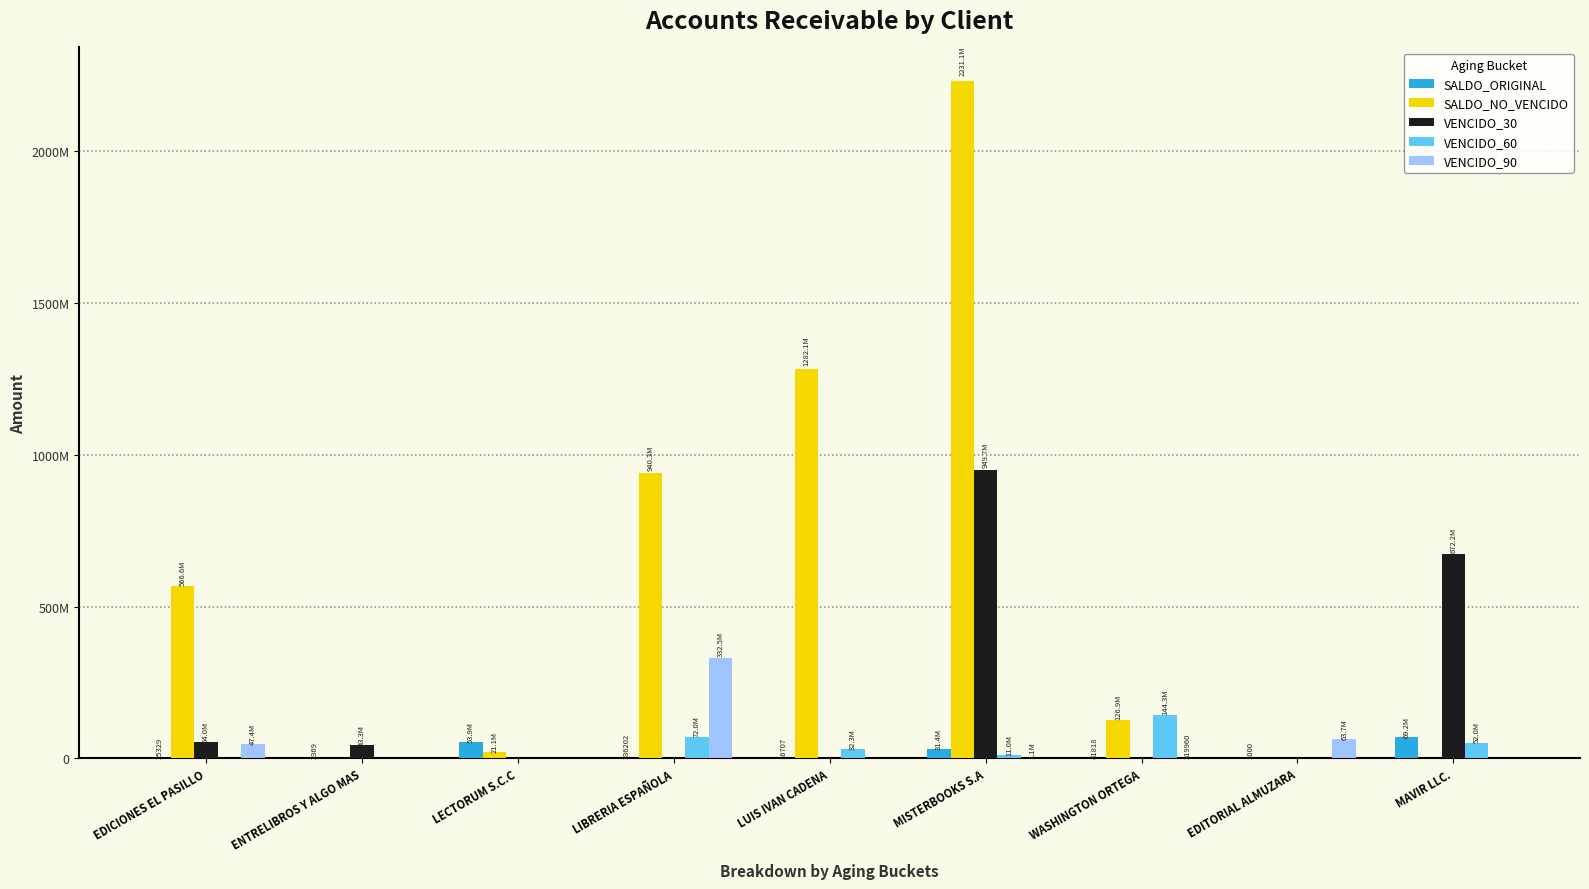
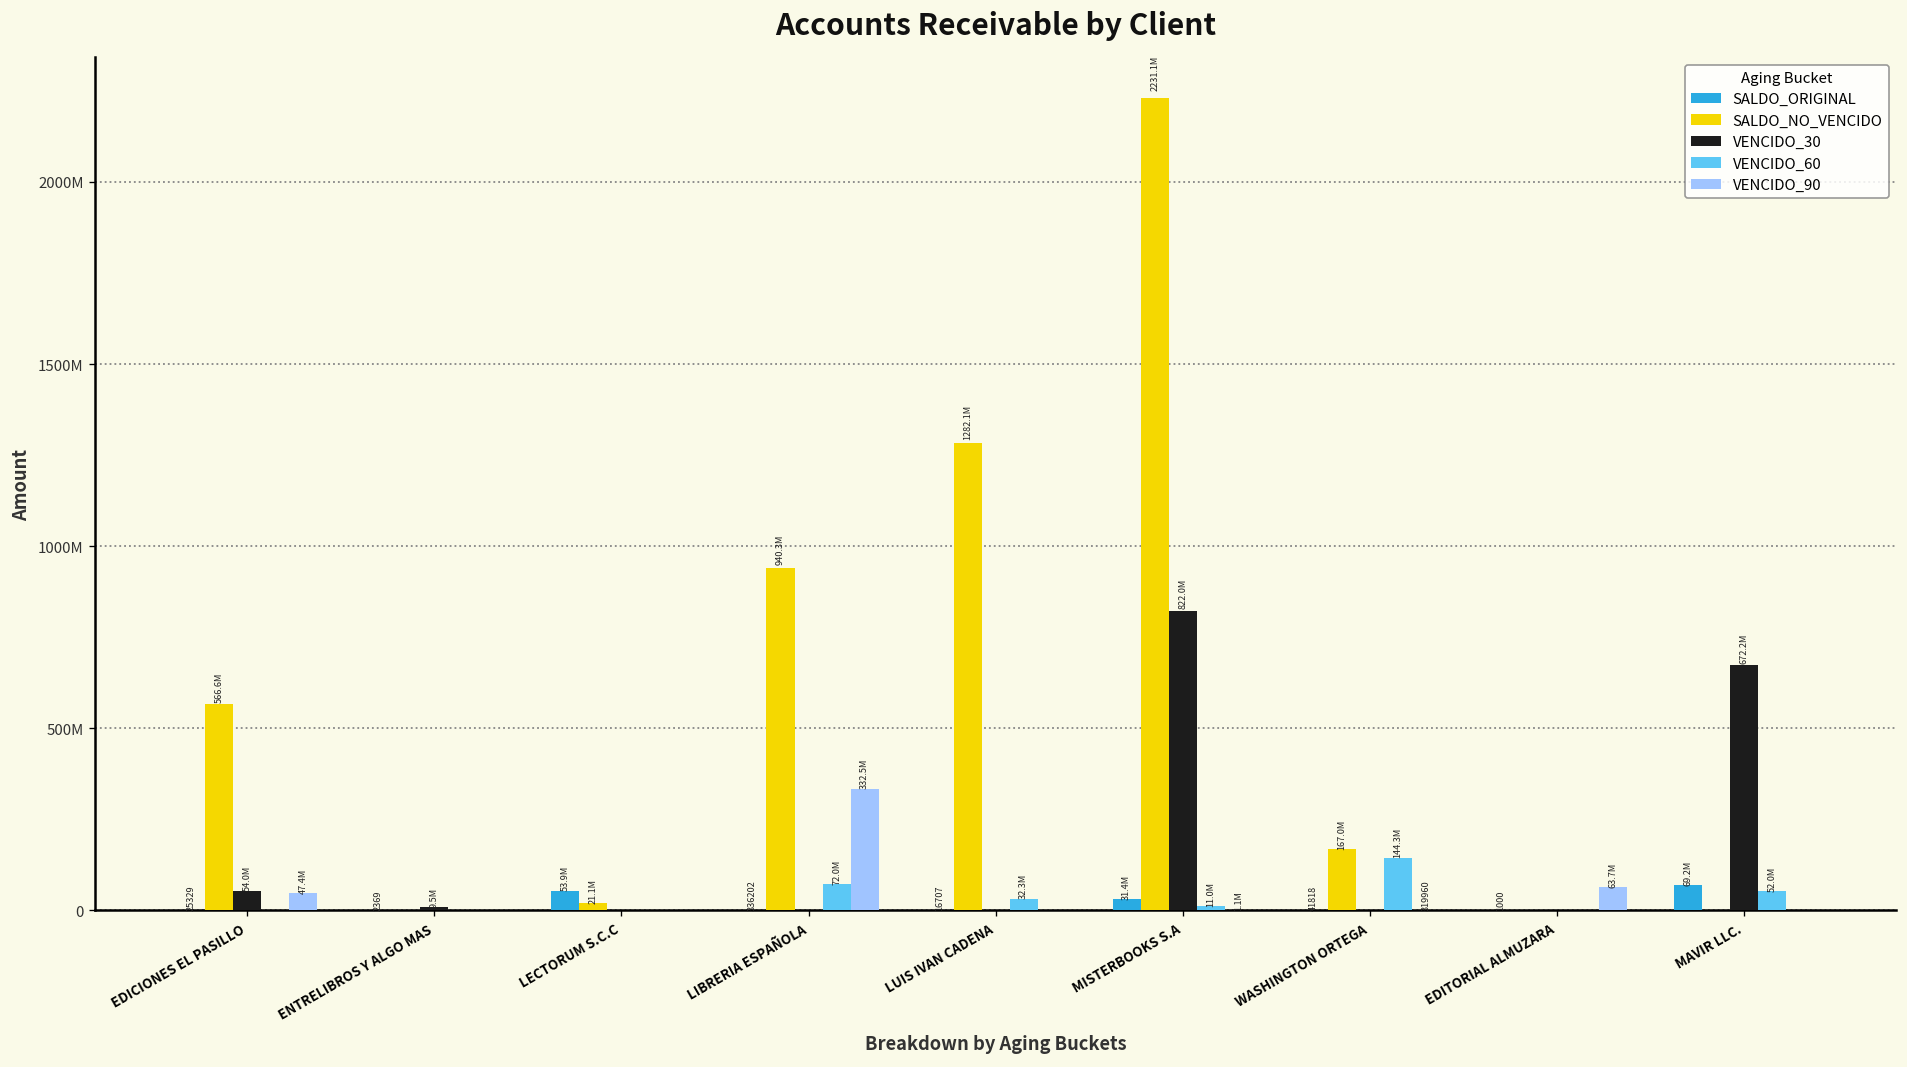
VENCIDO_30, ENTRELIBROS Y ALGO MAS: 43.3M -> 9.5M
VENCIDO_30, MISTERBOOKS S.A: 949.7M -> 822.0M
SALDO_NO_VENCIDO, WASHINGTON ORTEGA: 126.9M -> 167.0M
